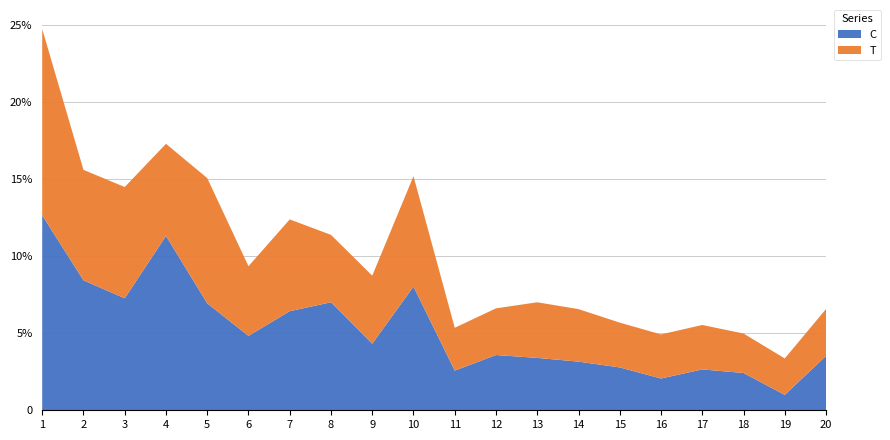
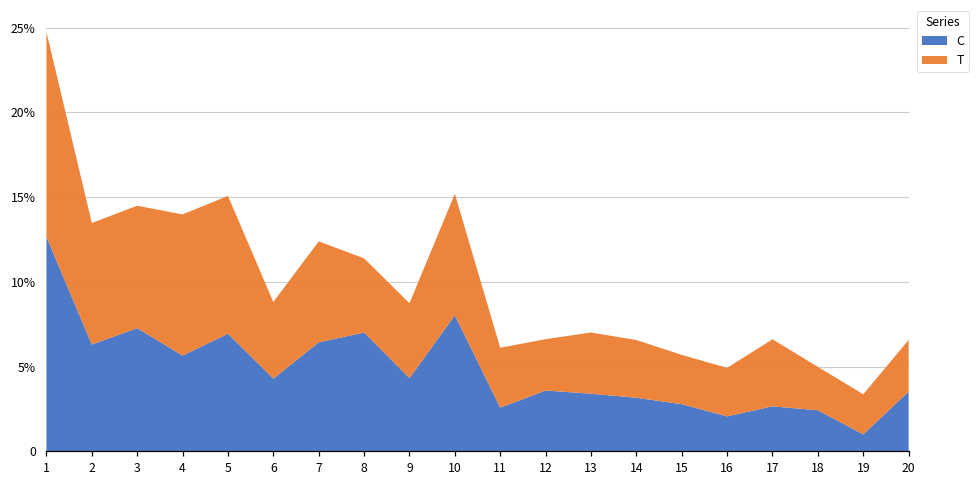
C, 2: 8.4% -> 6.3%
C, 4: 11.3% -> 5.6%
T, 4: 6.0% -> 8.3%
C, 6: 4.8% -> 4.3%
T, 11: 2.8% -> 3.5%
T, 17: 2.9% -> 4.0%
